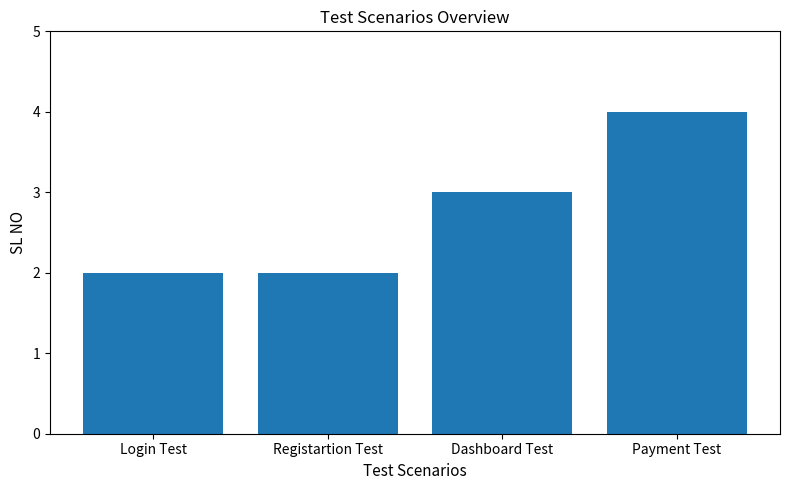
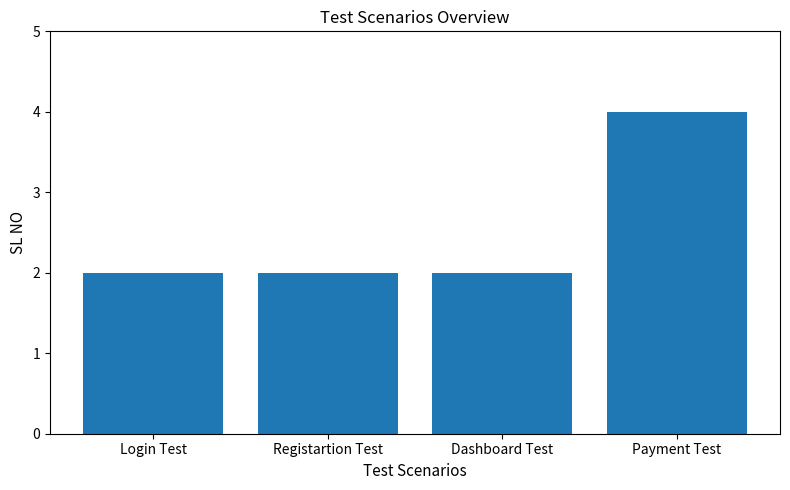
Dashboard Test: 3 -> 2
